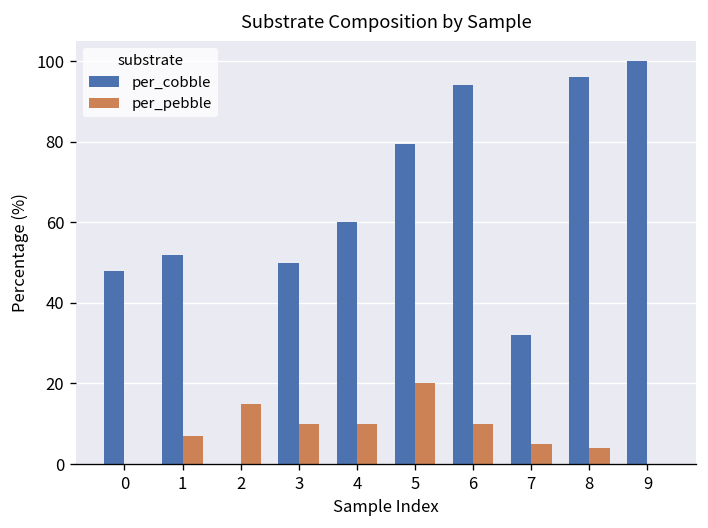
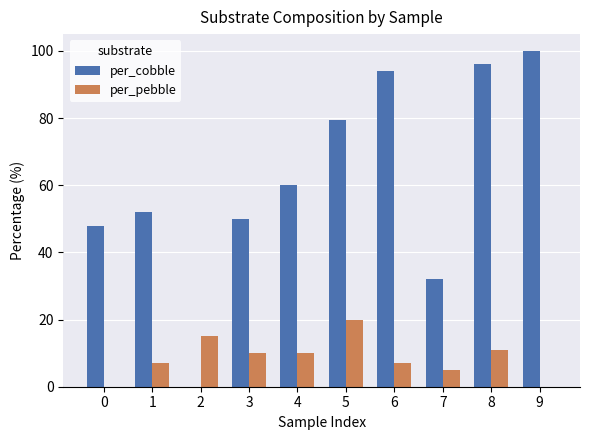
per_pebble, 6: 10 -> 7
per_pebble, 8: 4 -> 11
